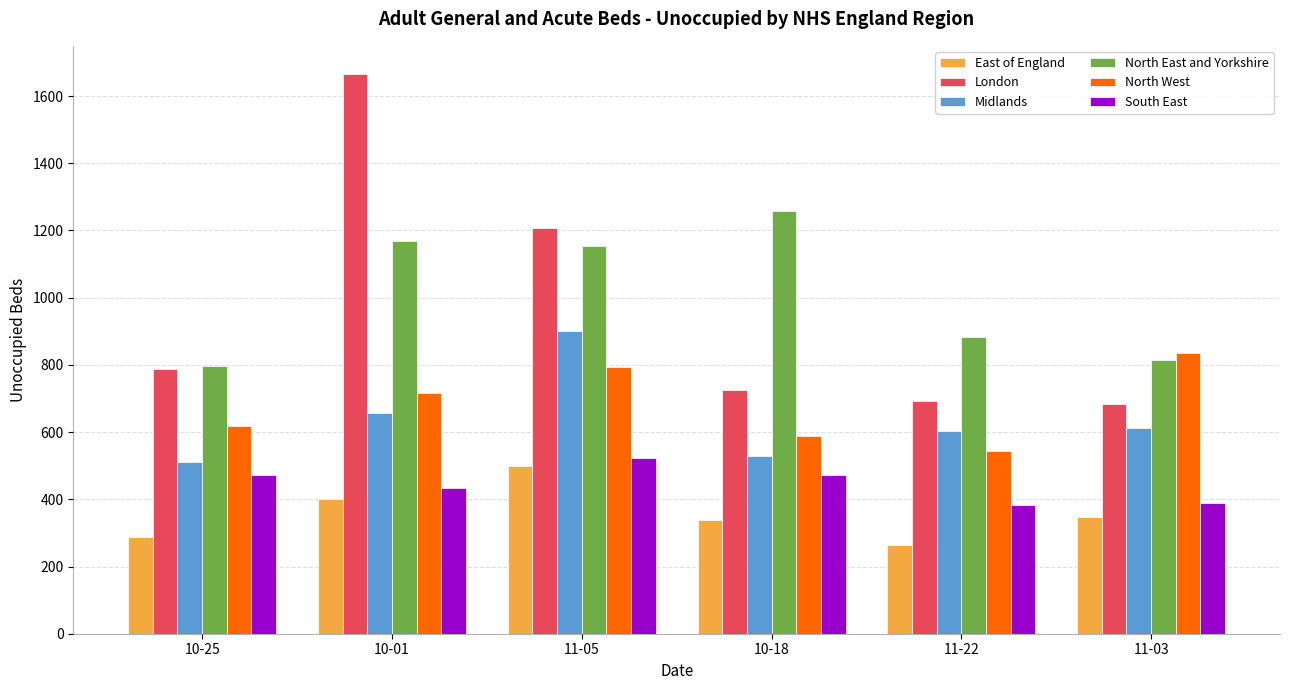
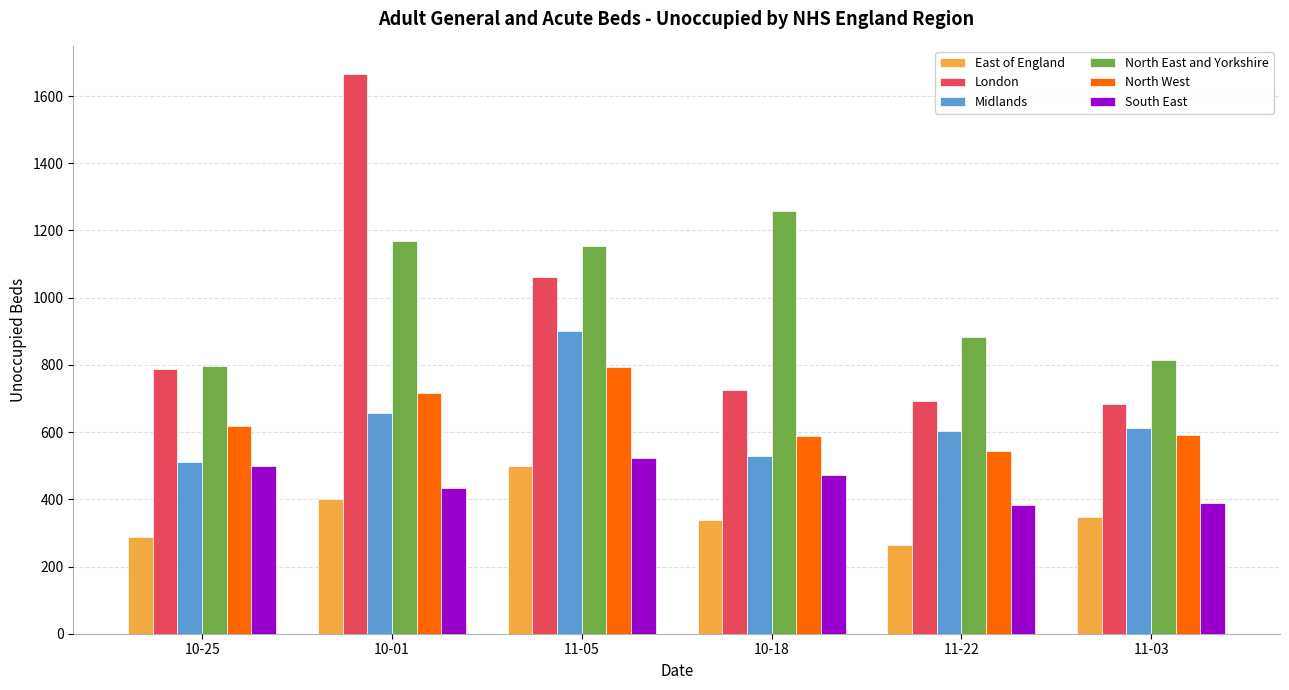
South East, 10-25: 470 -> 500
London, 11-05: 1210 -> 1060
North West, 11-03: 840 -> 590
